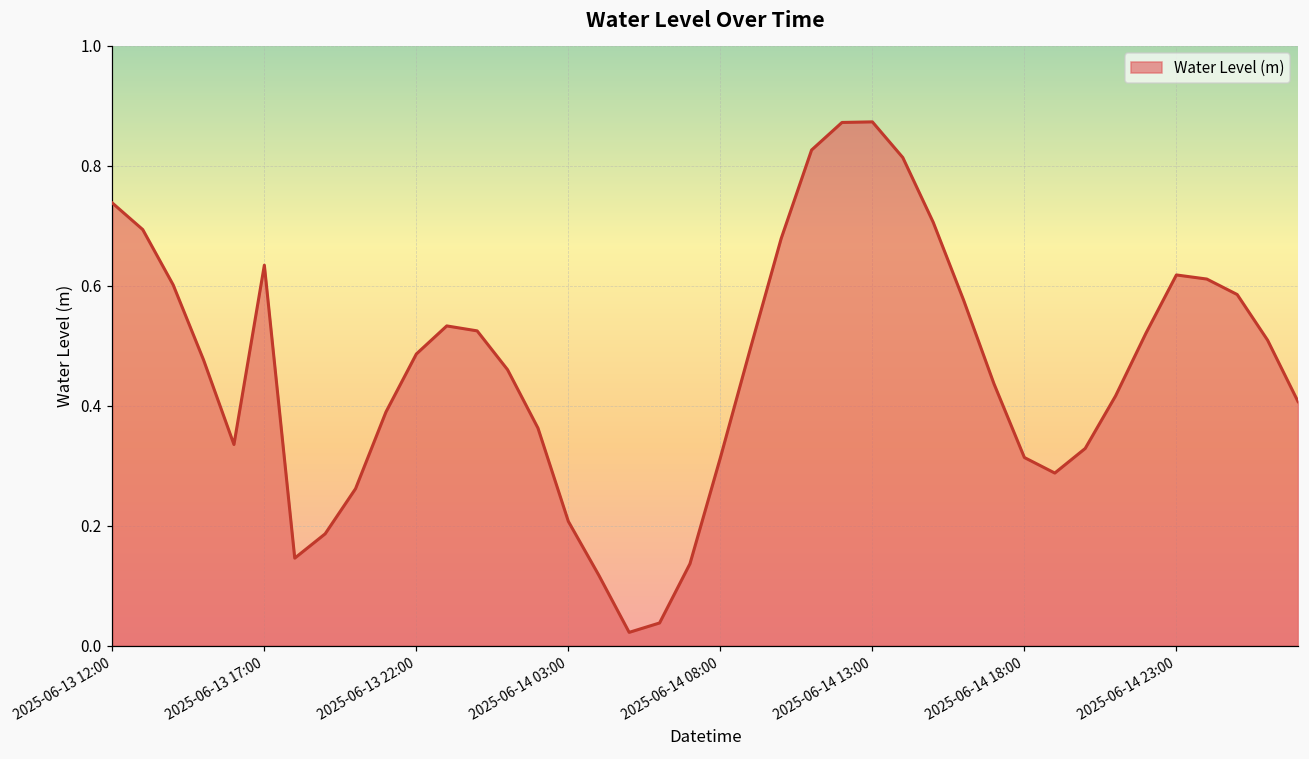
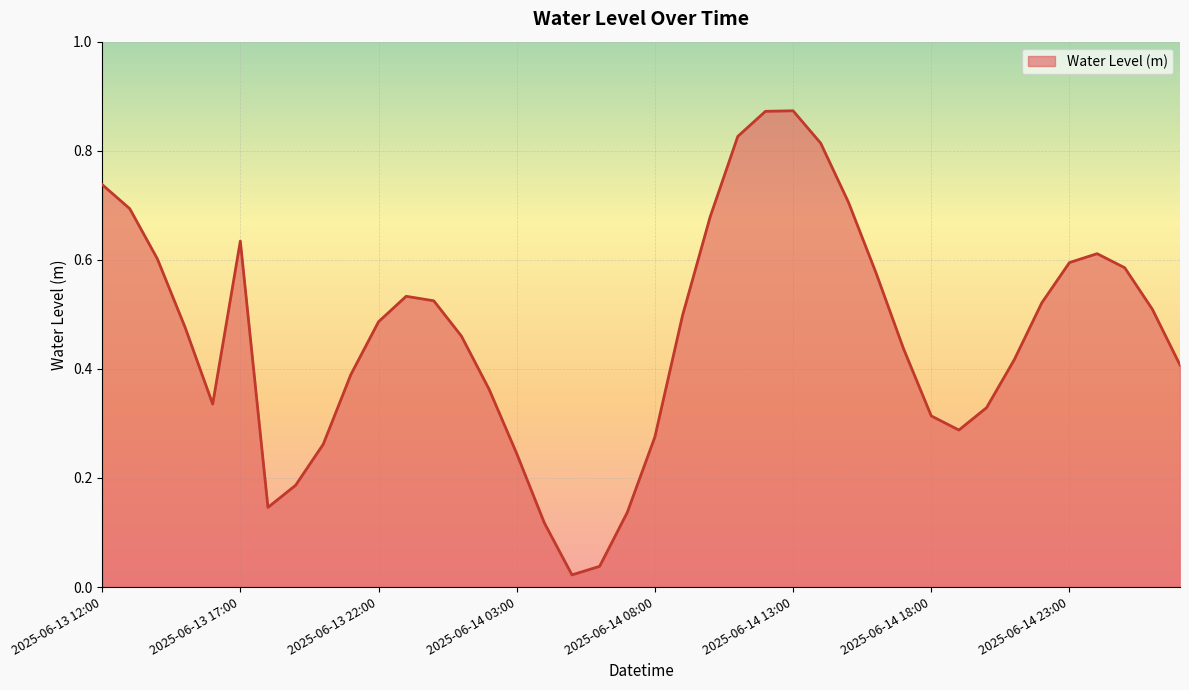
2025-06-14 03:00: 0.21 -> 0.24
2025-06-14 08:00: 0.31 -> 0.28
2025-06-14 23:00: 0.62 -> 0.59
